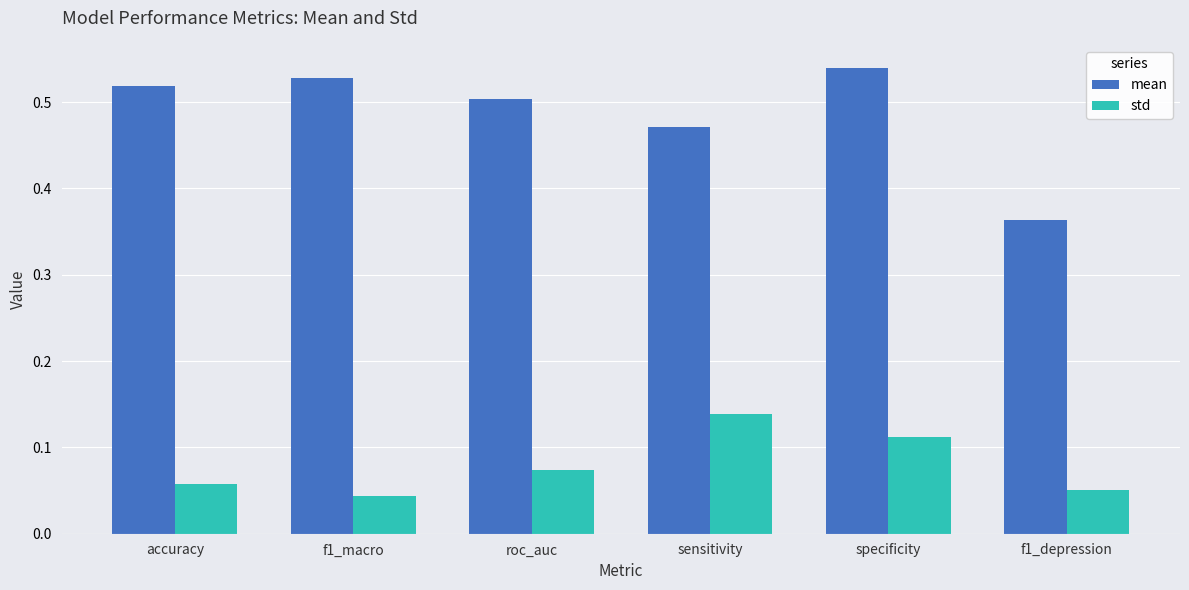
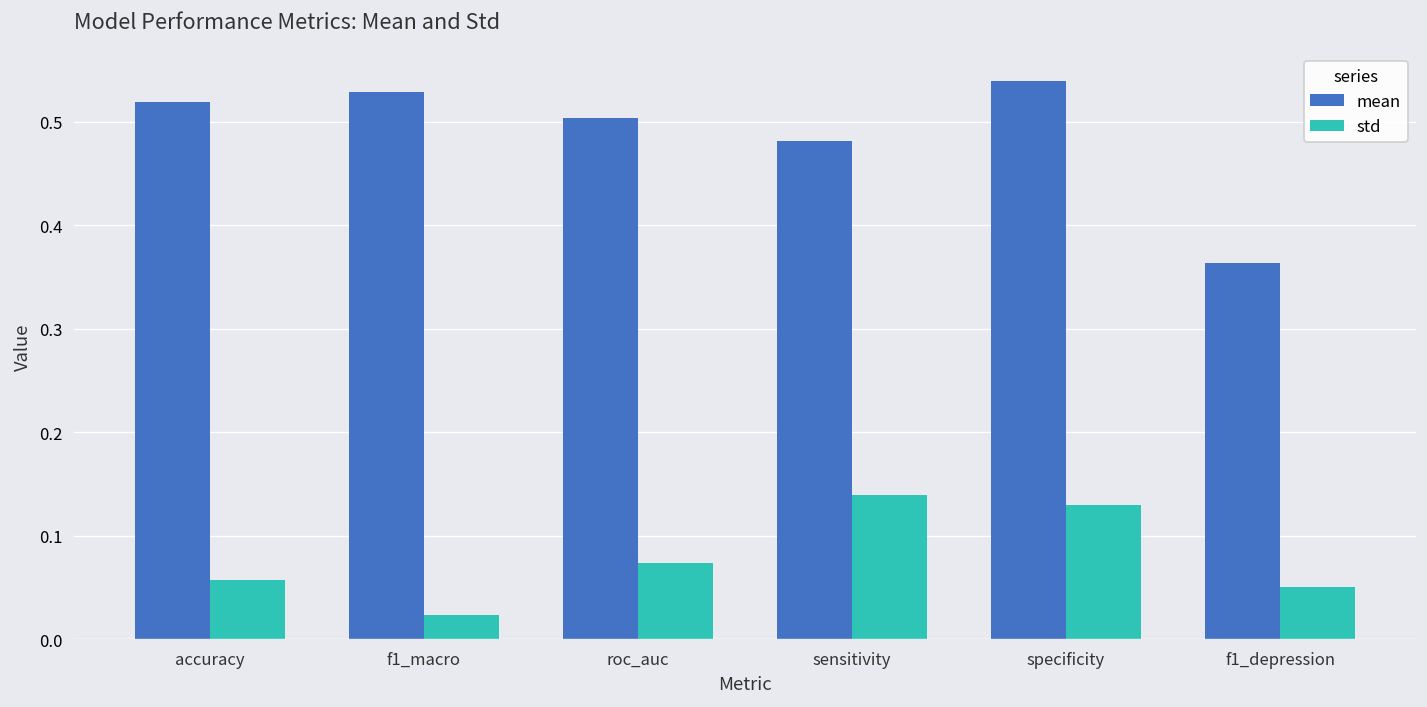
std, f1_macro: 0.04 -> 0.02
mean, sensitivity: 0.47 -> 0.48
std, specificity: 0.11 -> 0.13
